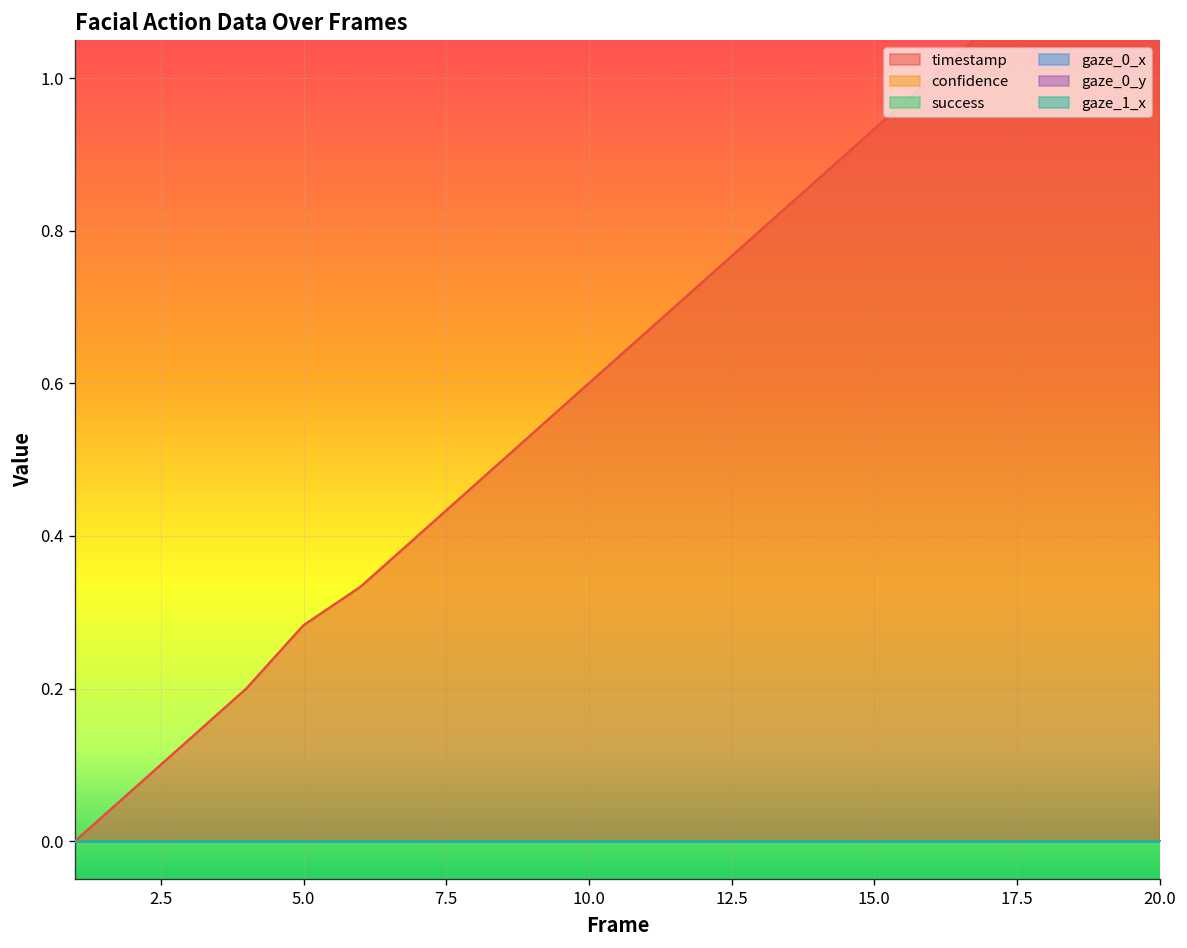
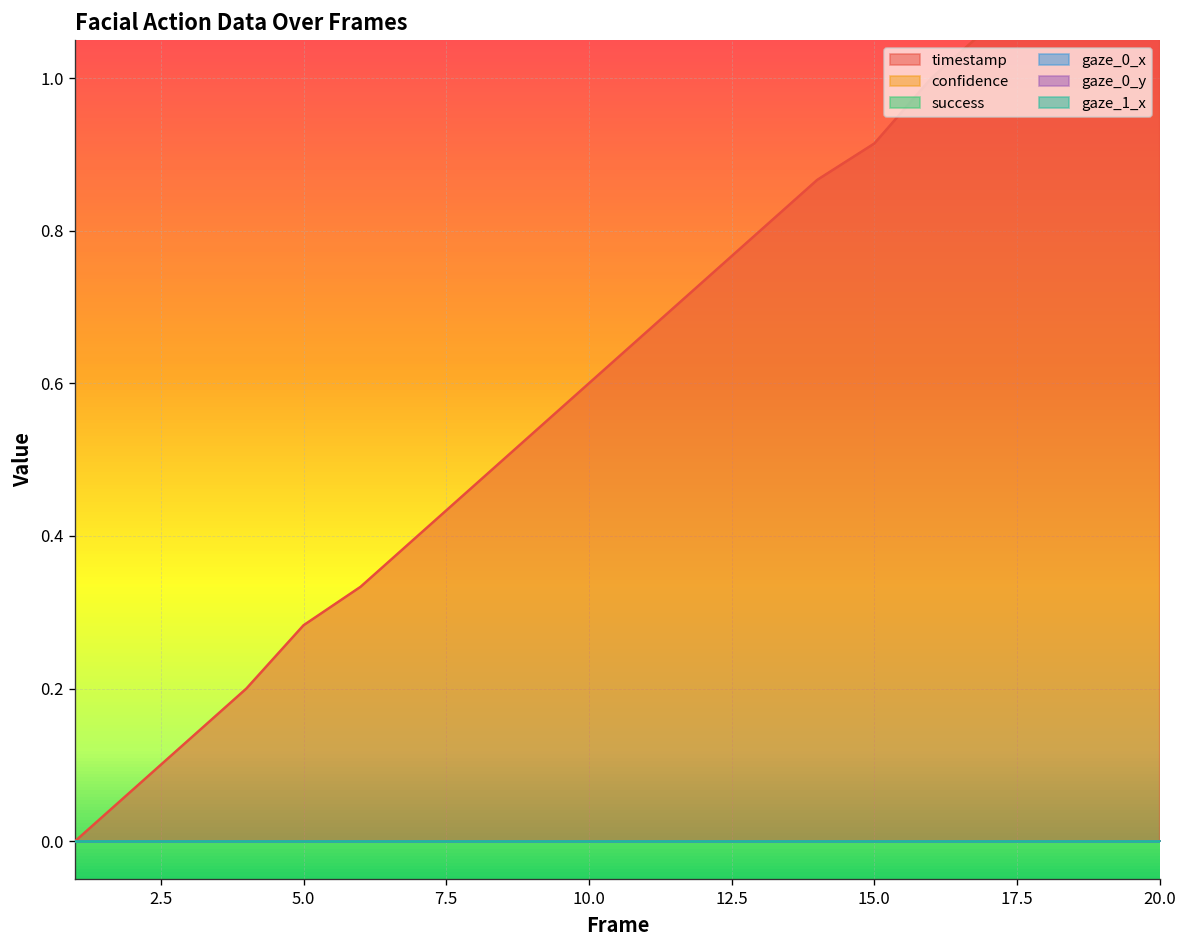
timestamp, 15.0: 0.93 -> 0.91
